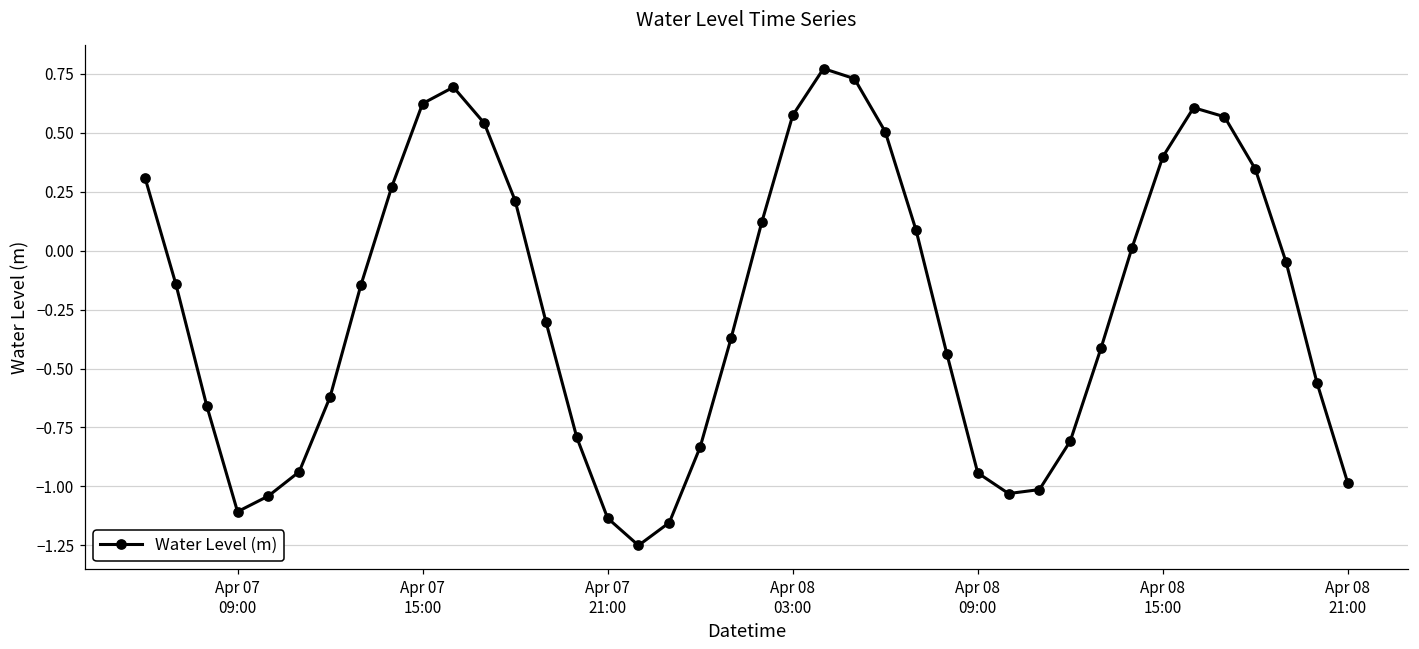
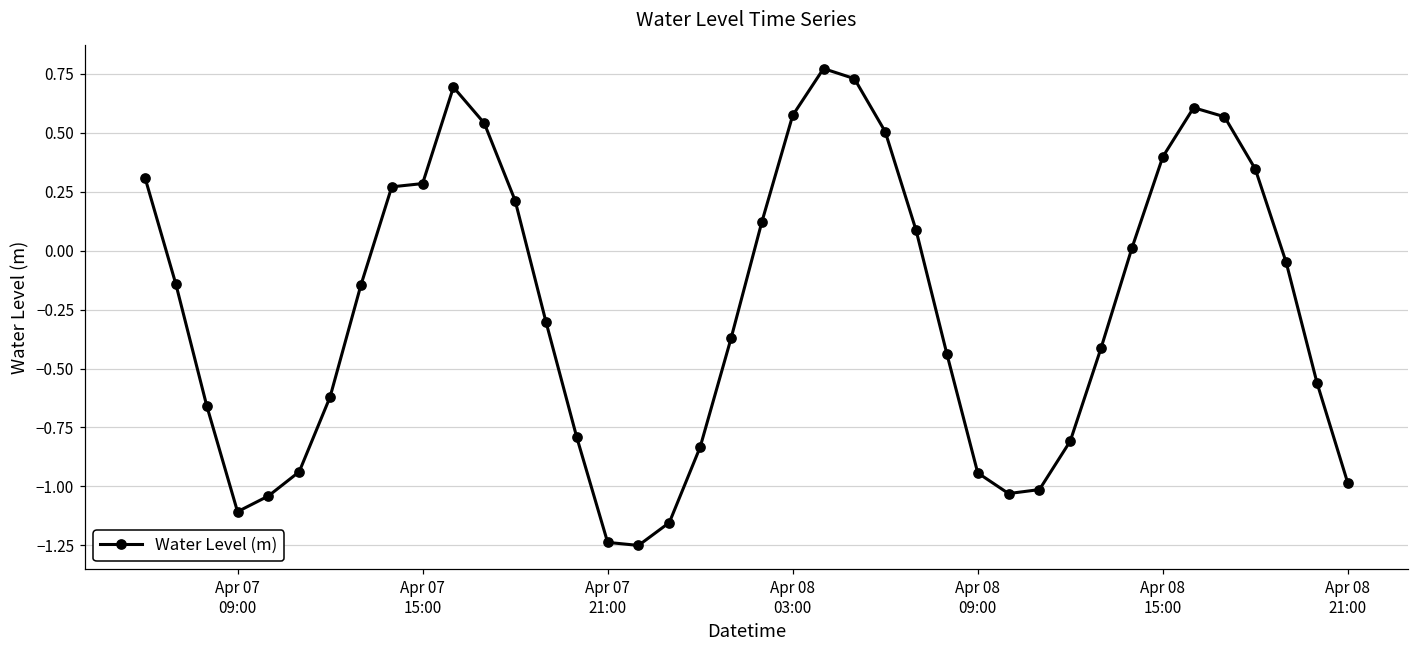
Apr 07 15:00: 0.62 -> 0.28
Apr 07 21:00: -1.13 -> -1.24
